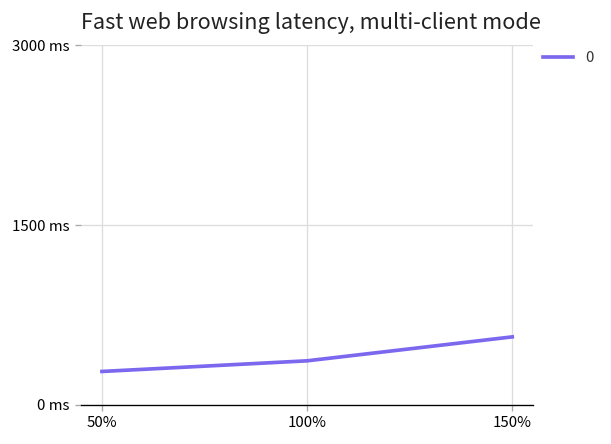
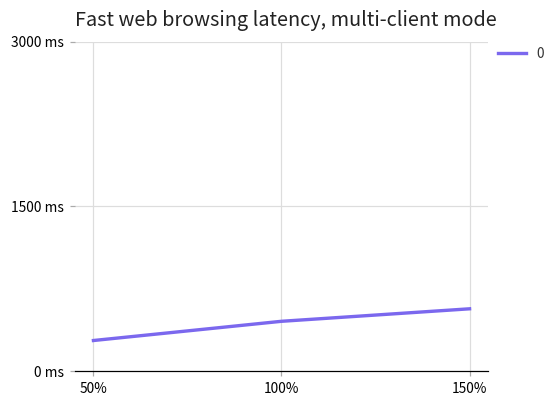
100%: 400 ms -> 500 ms
